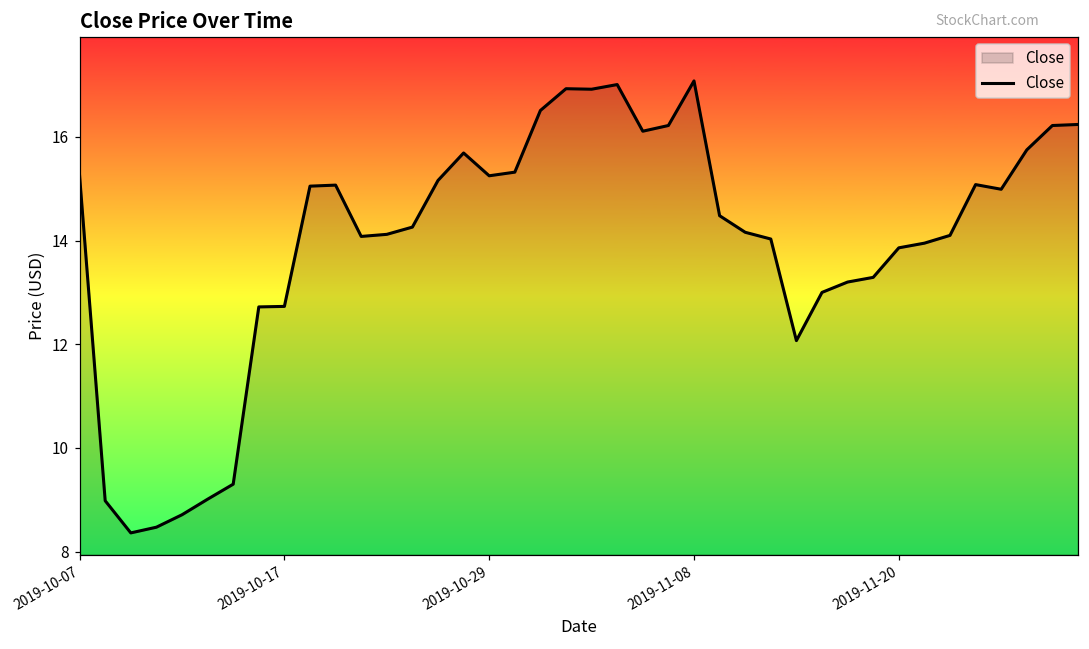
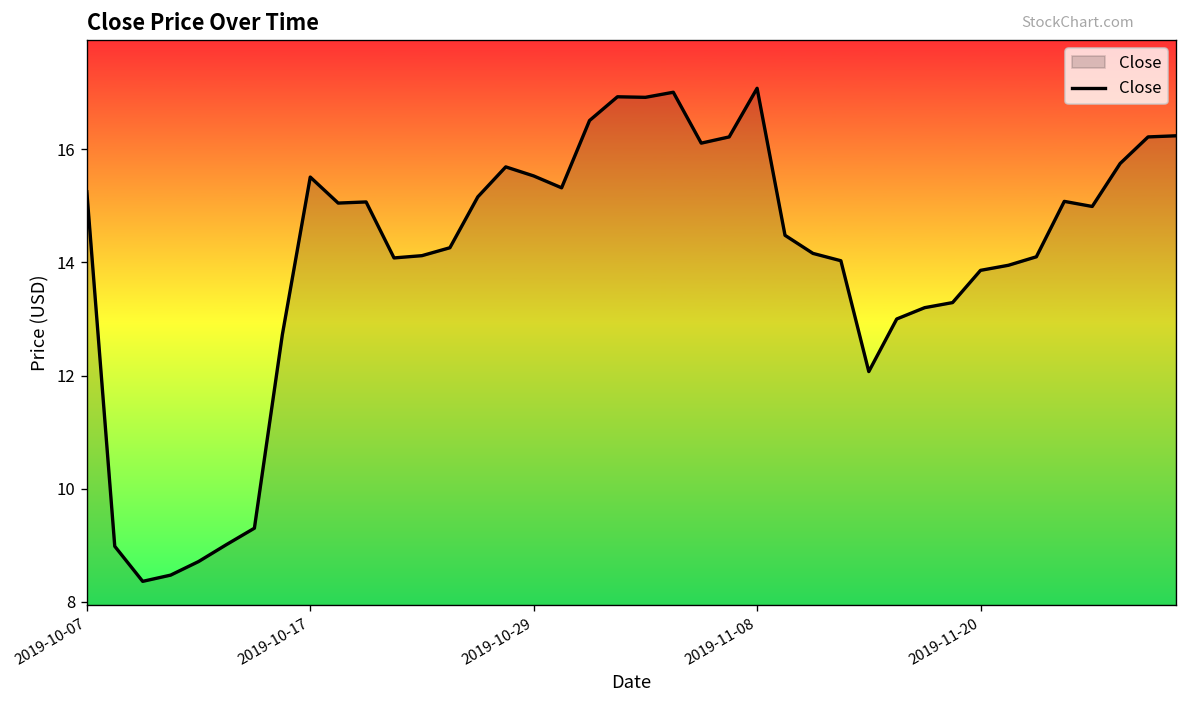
2019-10-17: 12.7 -> 15.5
2019-10-29: 15.3 -> 15.5
